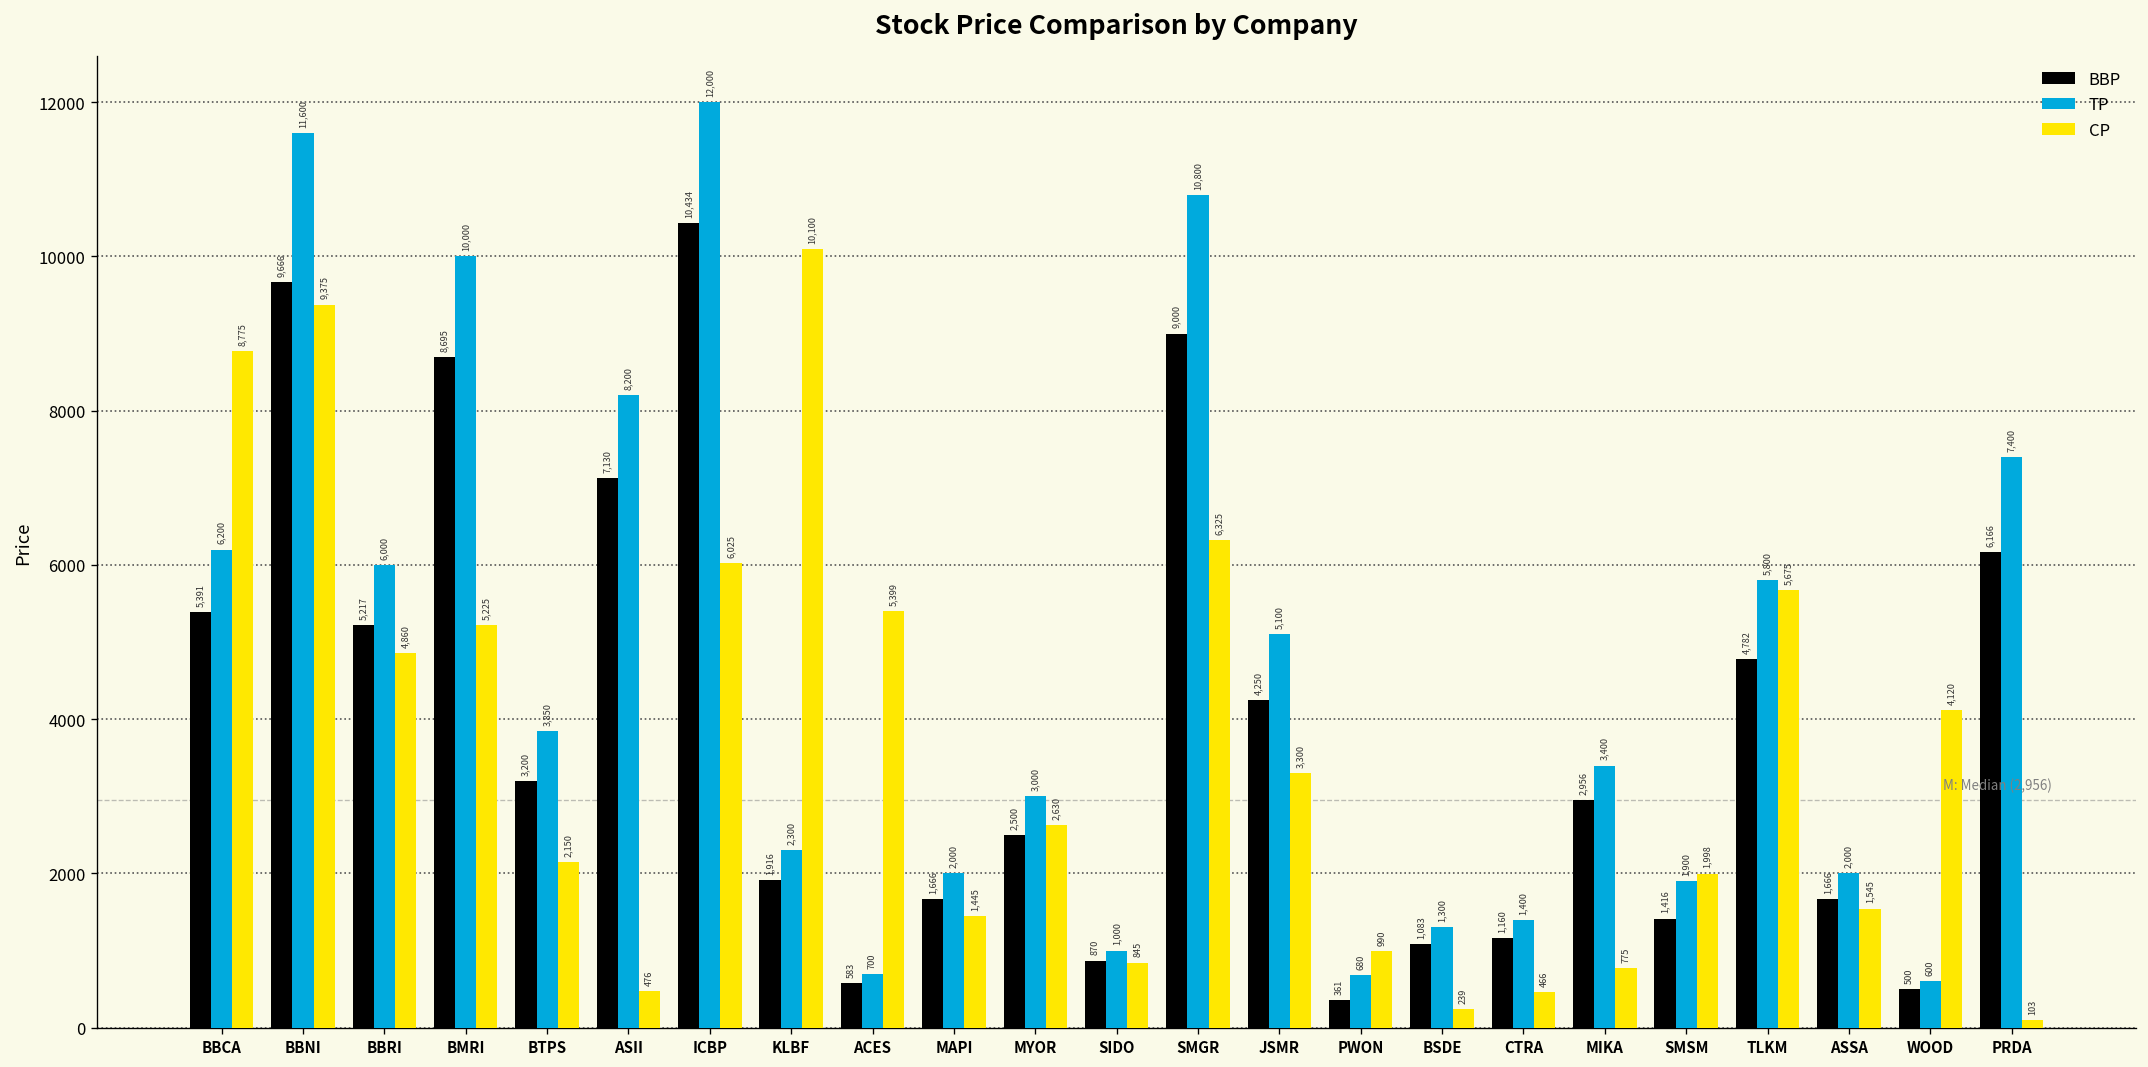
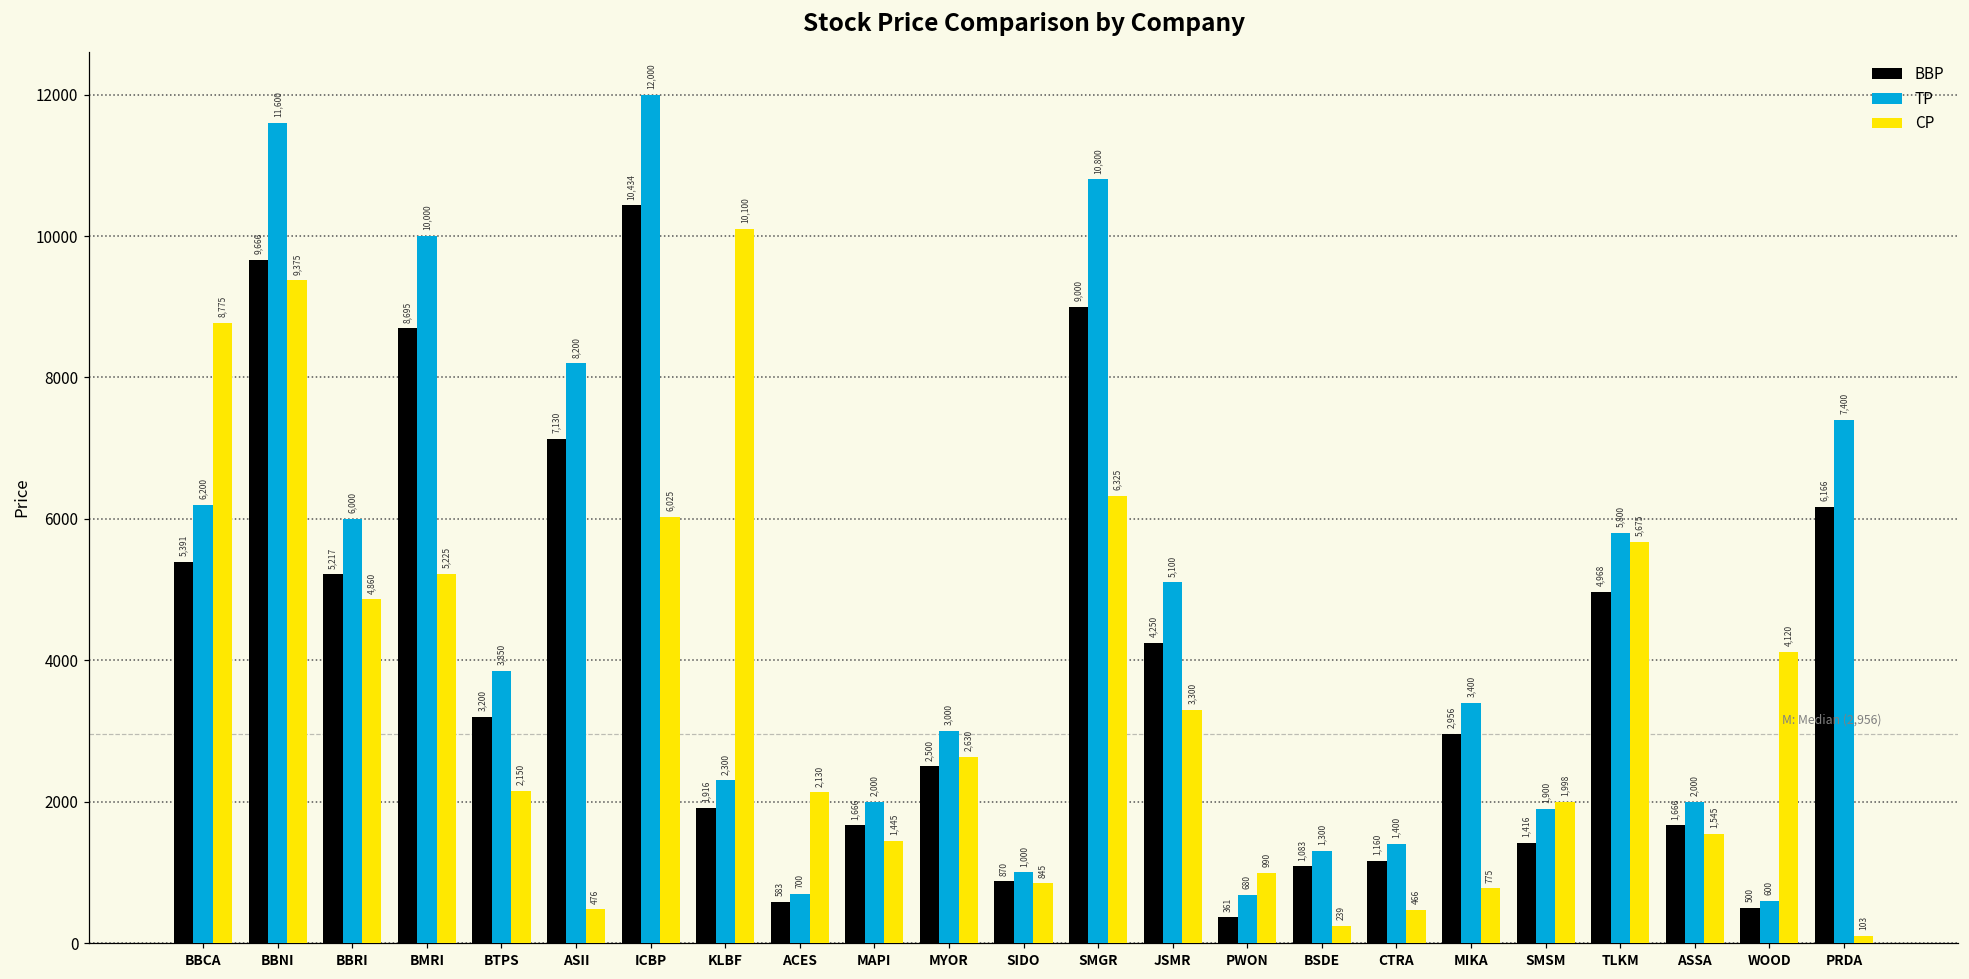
CP, ACES: 5,399 -> 2,130
BBP, TLKM: 4,782 -> 4,968
